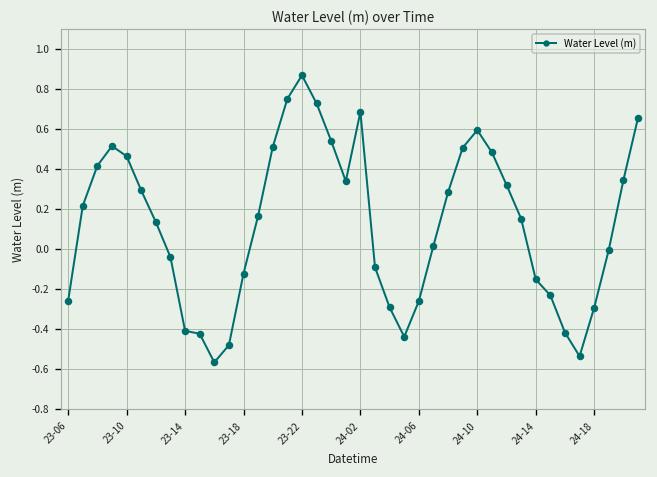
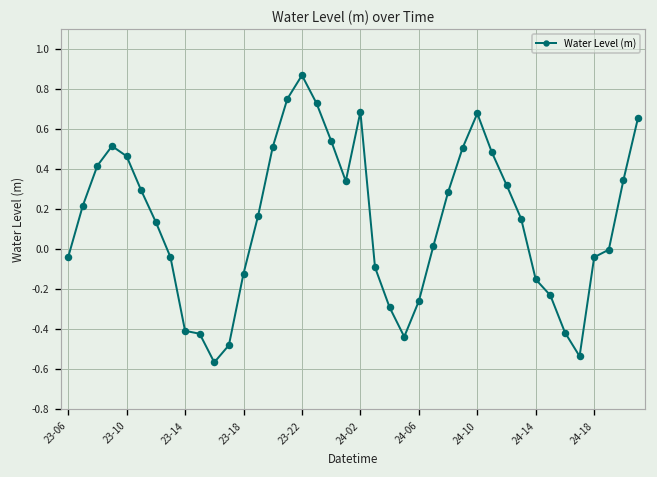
23-06: -0.26 -> -0.04
24-10: 0.59 -> 0.68
24-18: -0.29 -> -0.04
